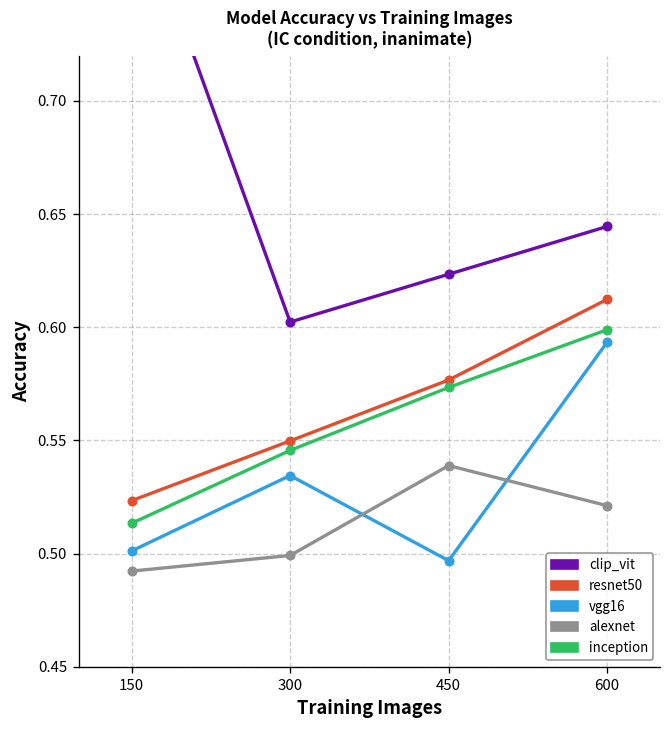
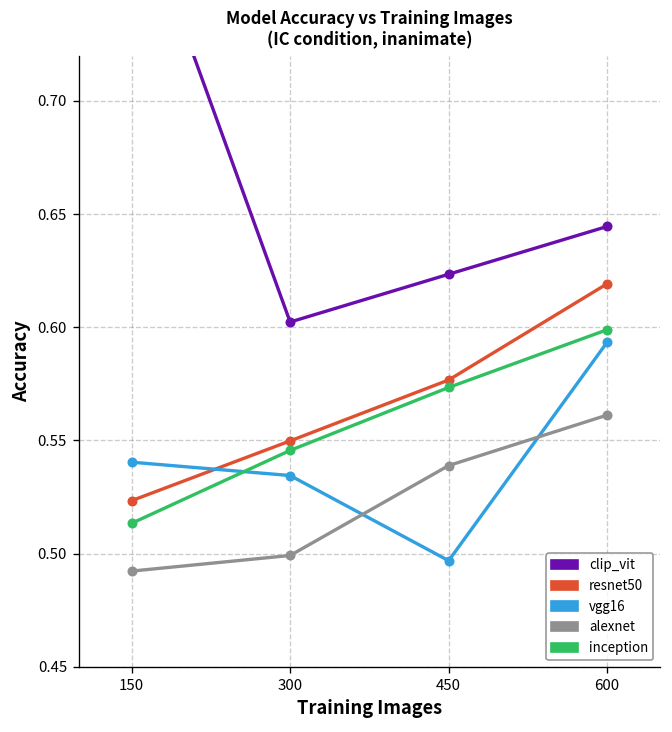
vgg16, 150: 0.501 -> 0.540
resnet50, 600: 0.612 -> 0.619
alexnet, 600: 0.521 -> 0.561
